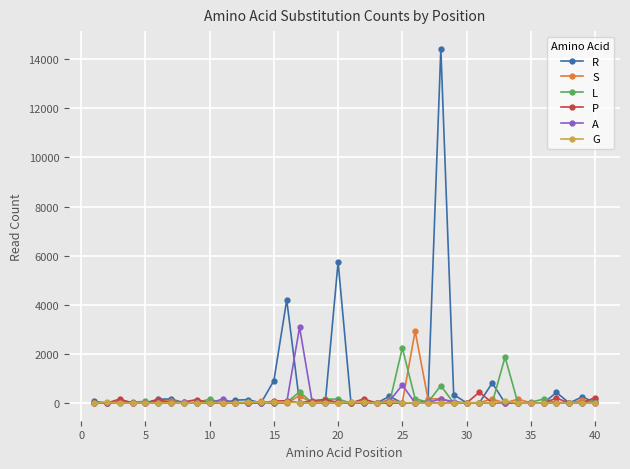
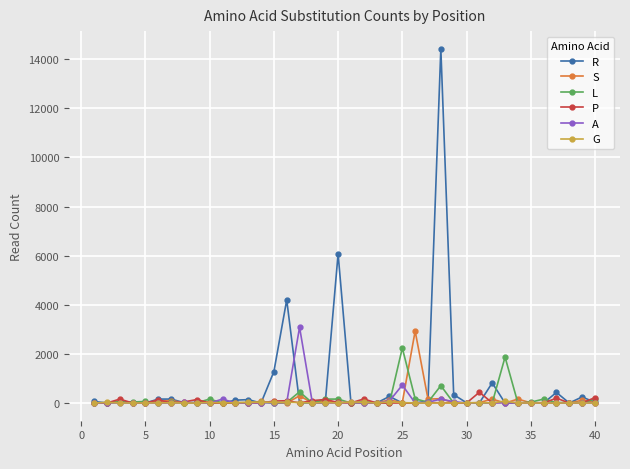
R, 15: 900 -> 1300
R, 20: 5700 -> 6100
